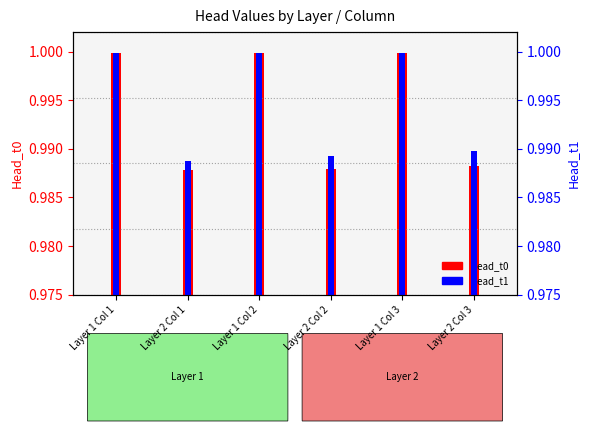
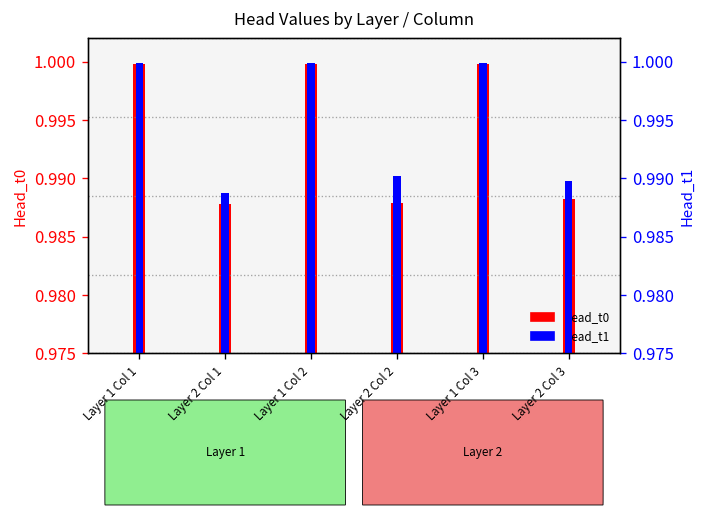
Head_t1, Layer 2 Col 2: 0.989 -> 0.990
